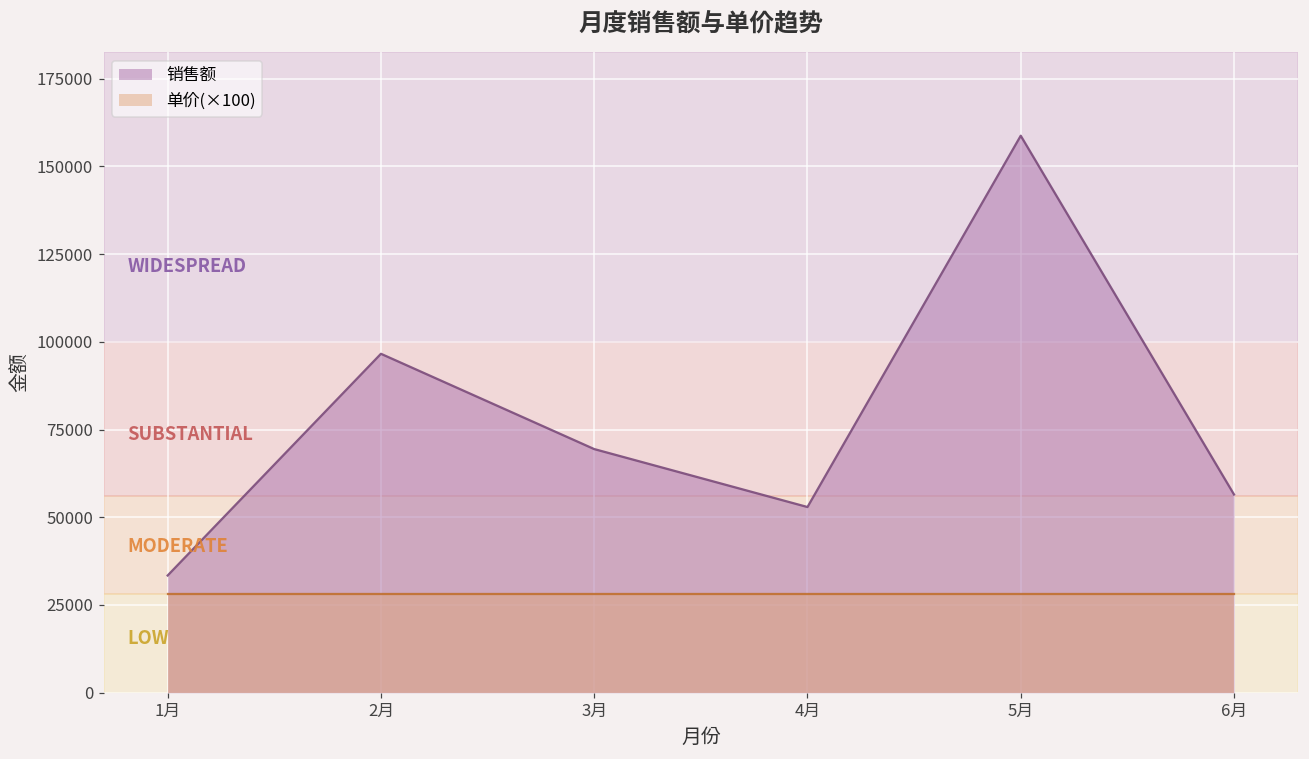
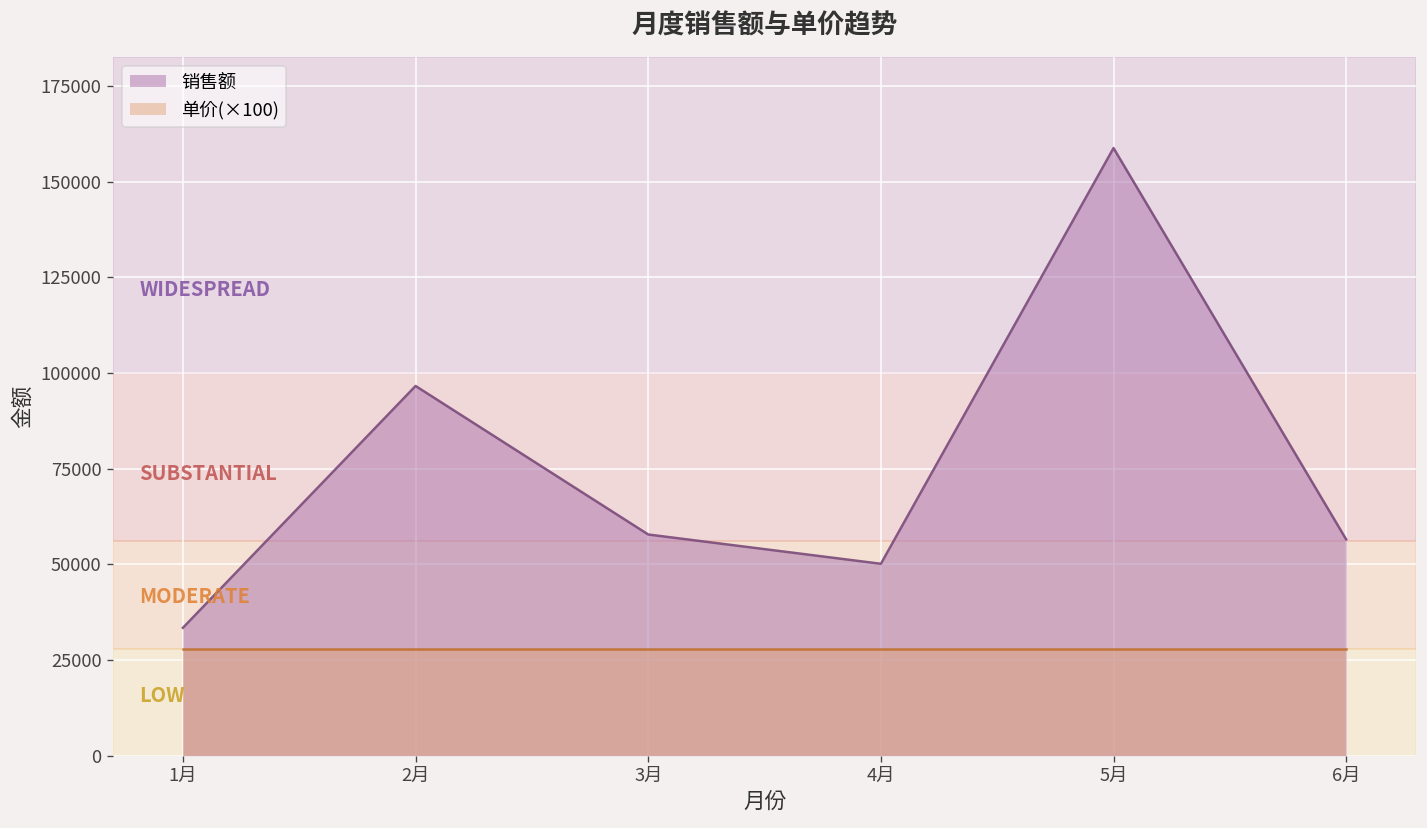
销售额, 3月: 69000 -> 58000
销售额, 4月: 53000 -> 50000
